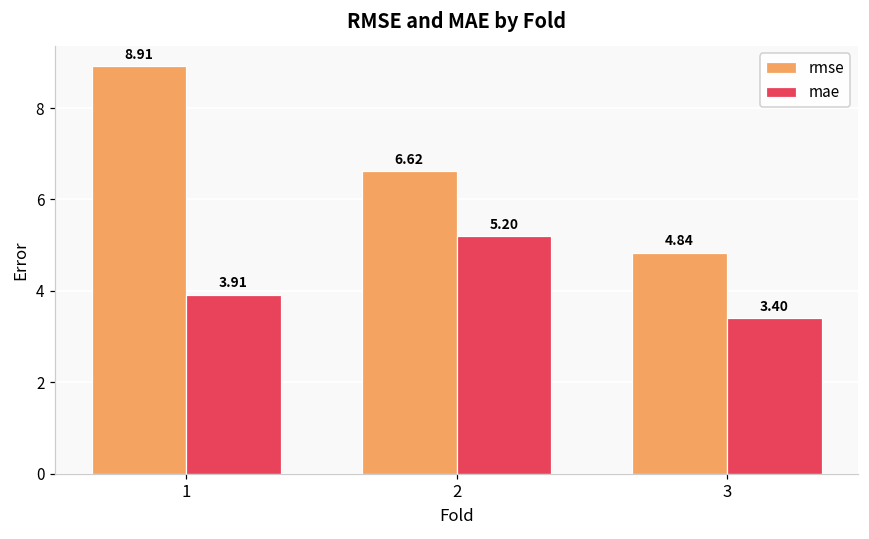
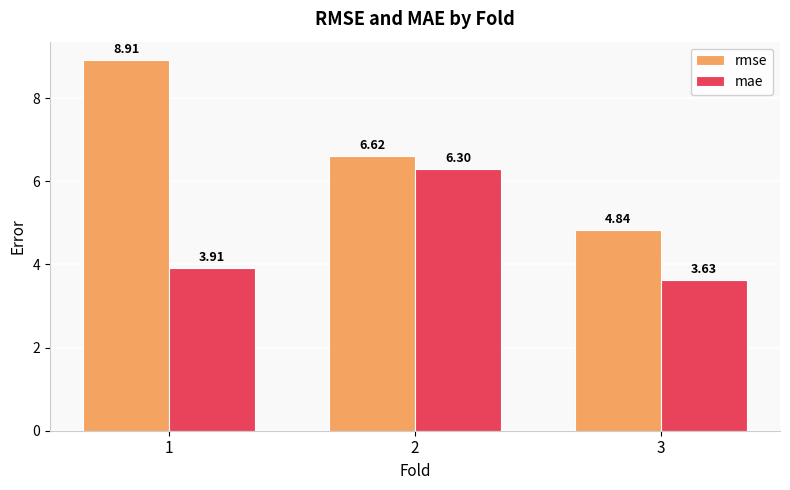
mae, 2: 5.20 -> 6.30
mae, 3: 3.40 -> 3.63
